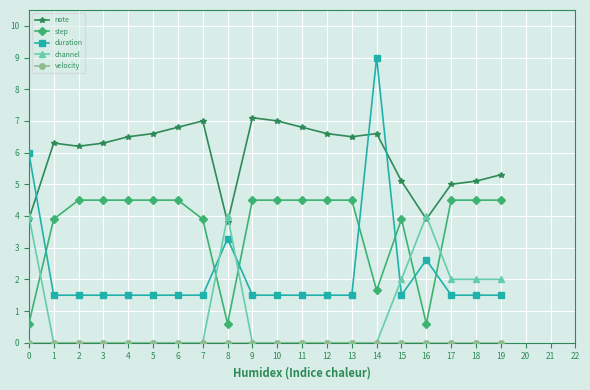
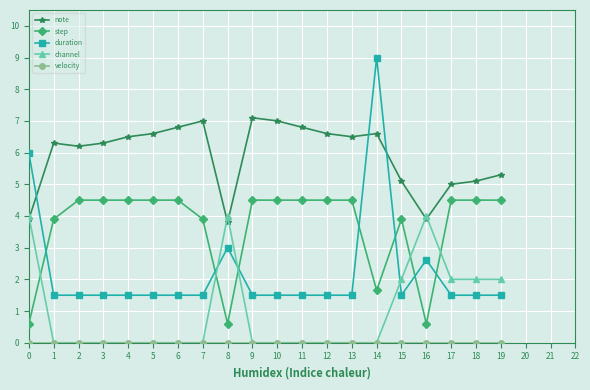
duration, 8: 3.3 -> 3.0
